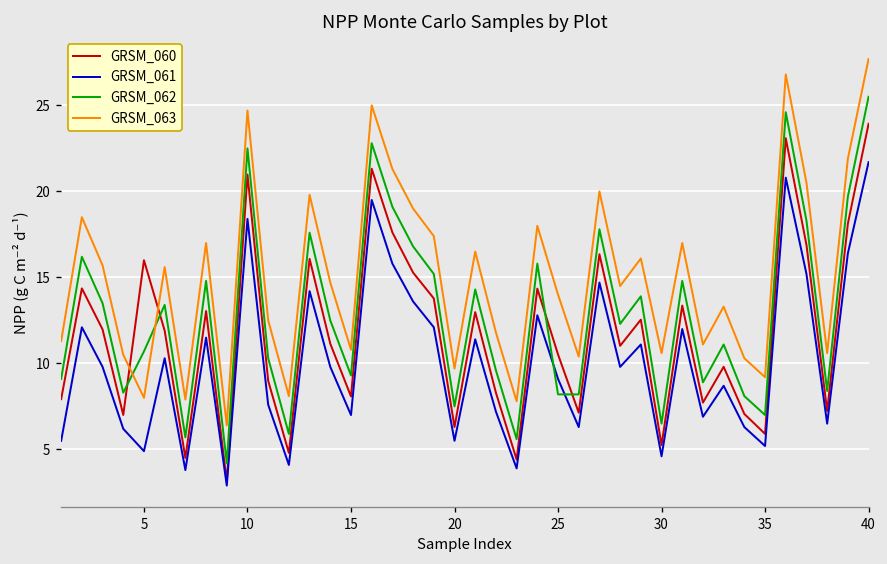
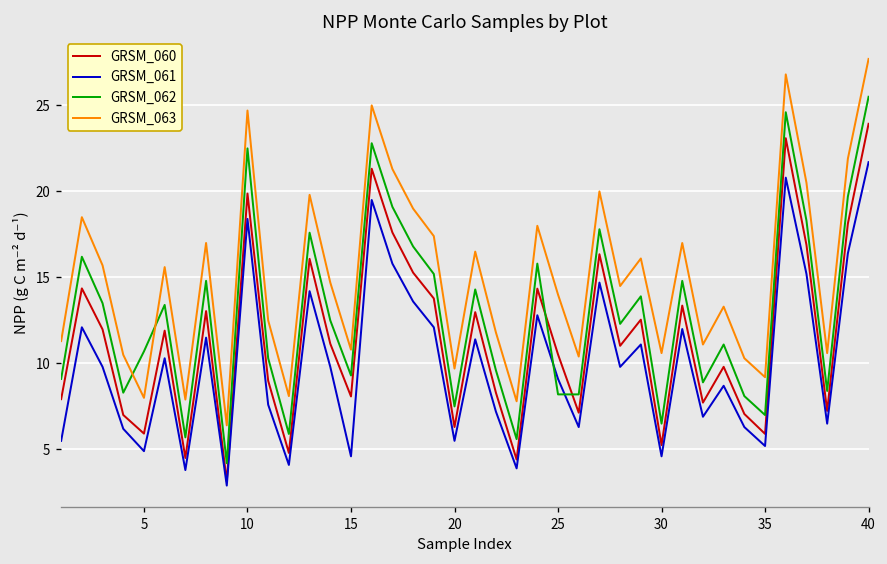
GRSM_060, 5: 16.0 -> 5.9
GRSM_060, 10: 21.0 -> 19.9
GRSM_061, 15: 7.0 -> 4.6
